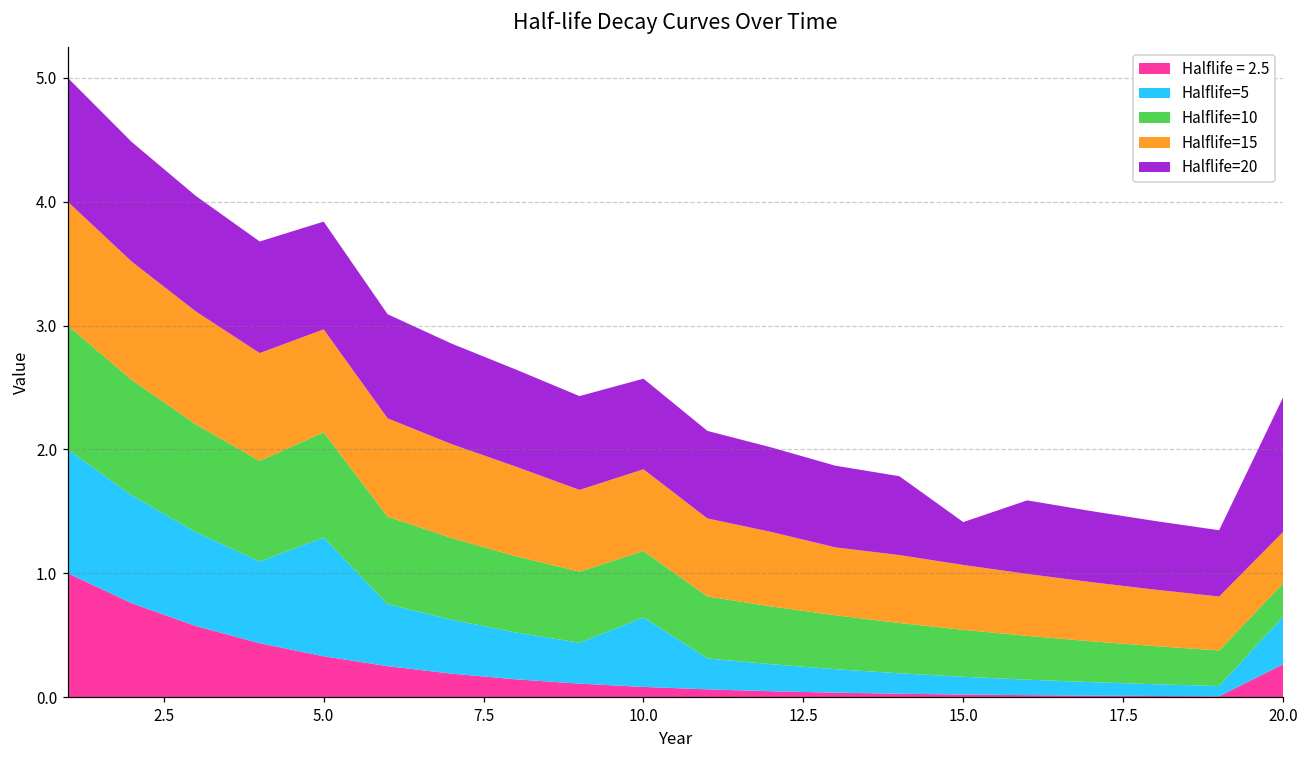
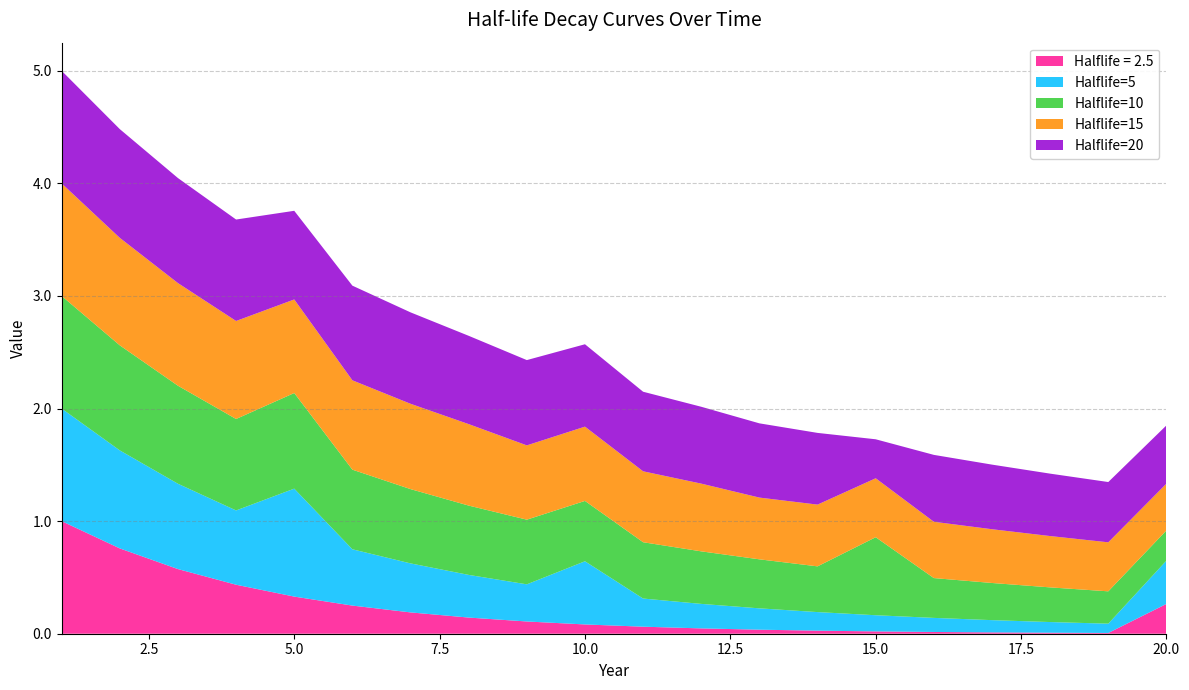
Halflife=20, 5.0: 0.87 -> 0.79
Halflife=10, 15.0: 0.38 -> 0.69
Halflife=20, 20.0: 1.09 -> 0.52
